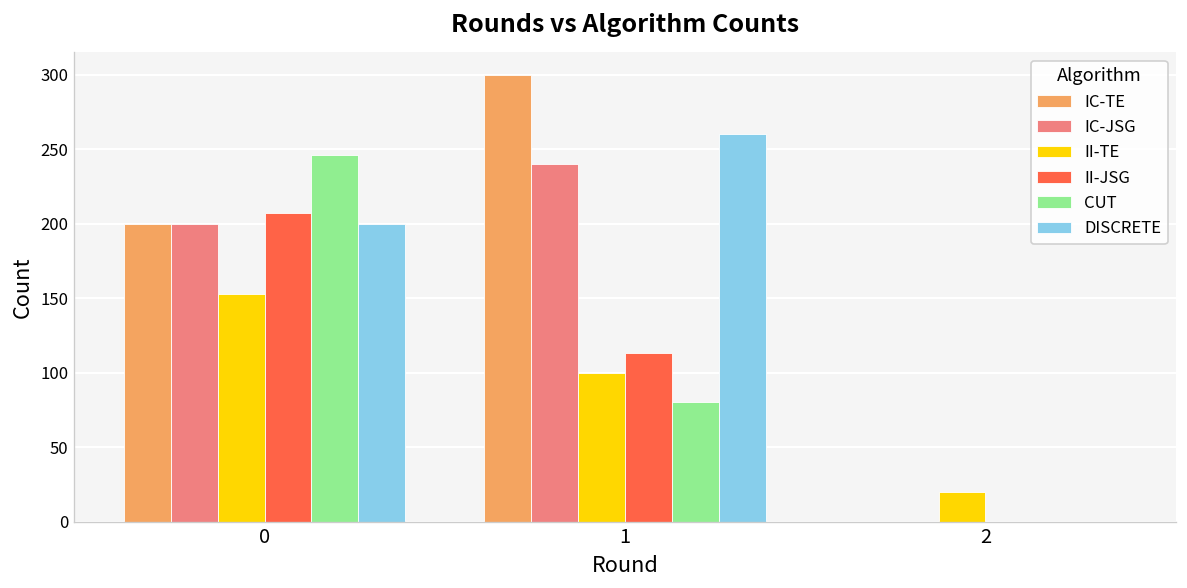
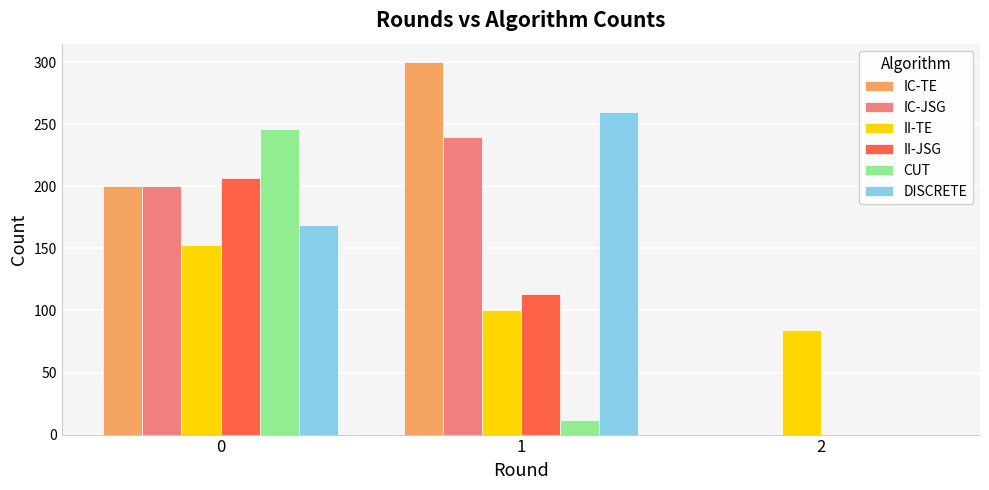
DISCRETE, 0: 200 -> 169
CUT, 1: 80 -> 12
II-TE, 2: 20 -> 84
